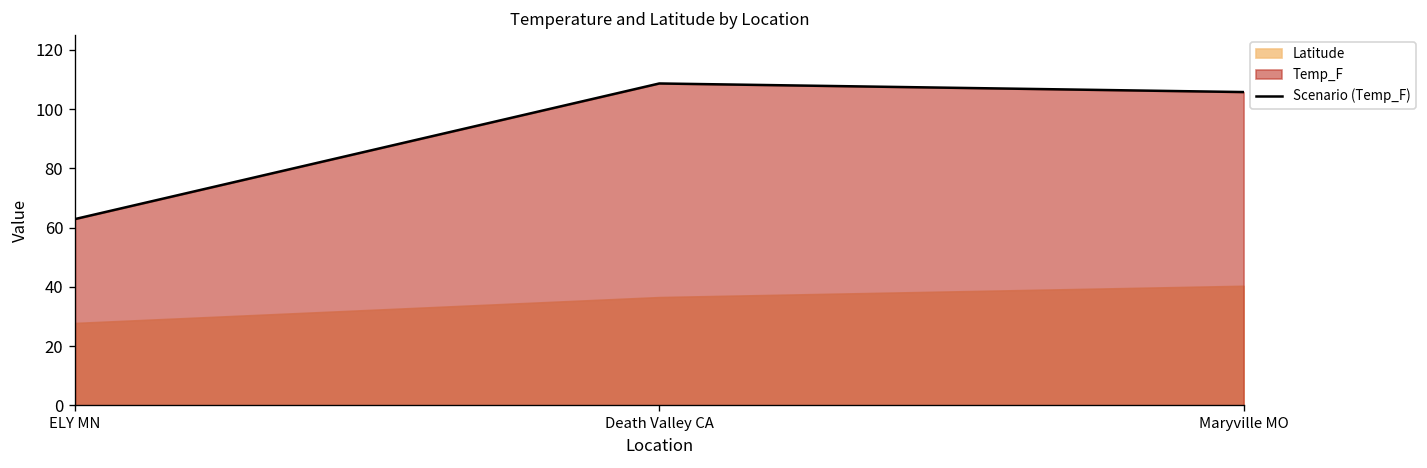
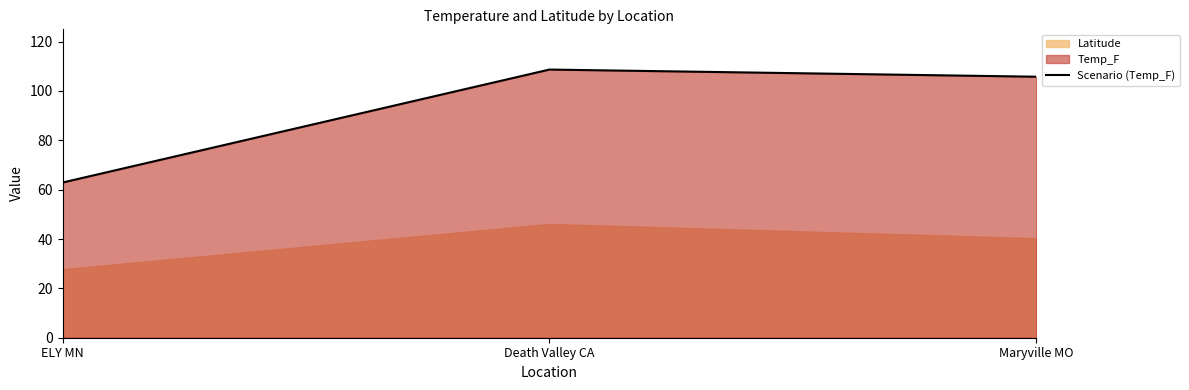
Latitude, Death Valley CA: 37 -> 46
